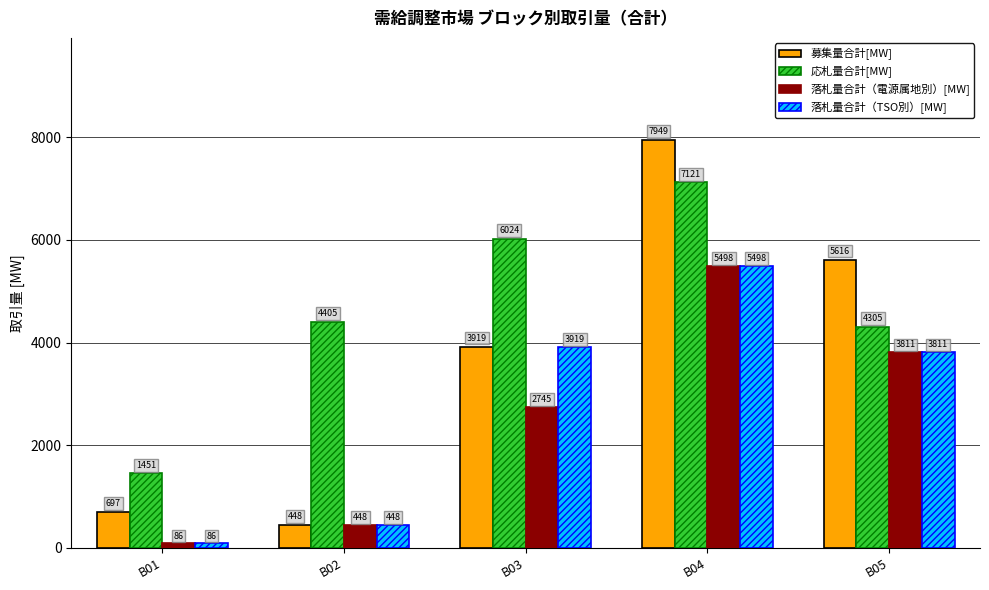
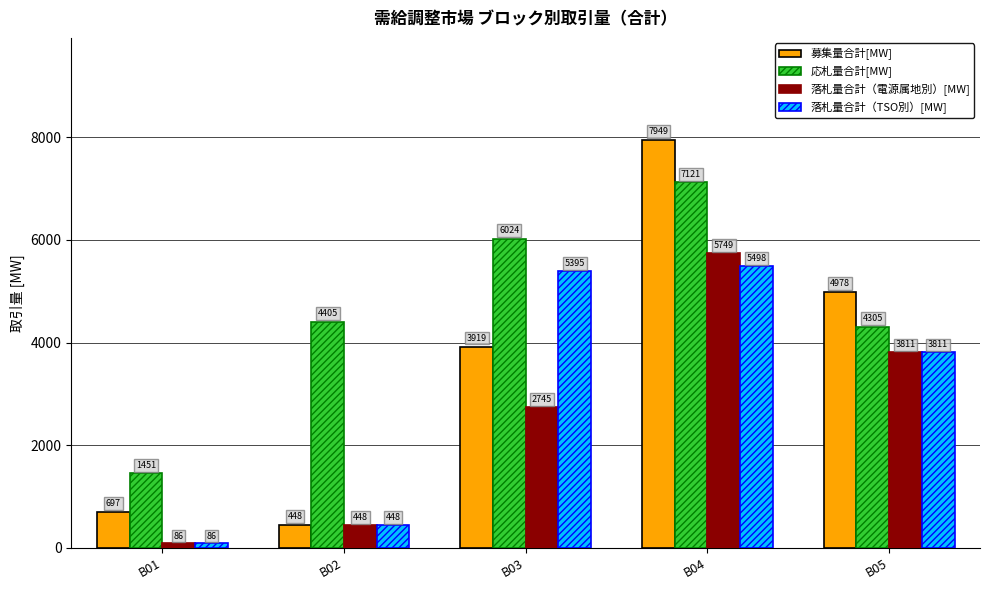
落札量合計（TSO別）[MW], B03: 3919 -> 5395
落札量合計（電源属地別）[MW], B04: 5498 -> 5749
募集量合計[MW], B05: 5616 -> 4978
